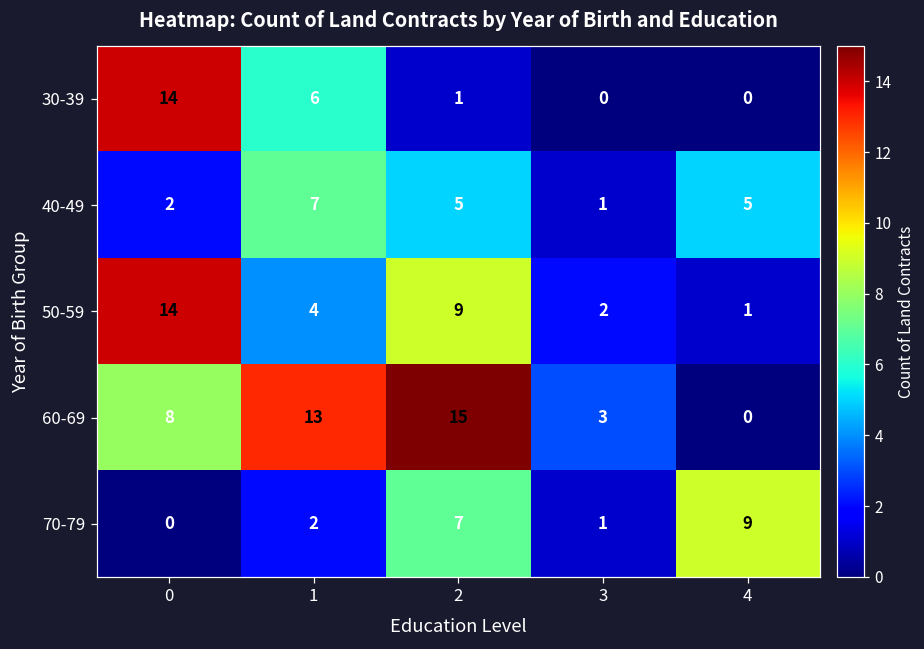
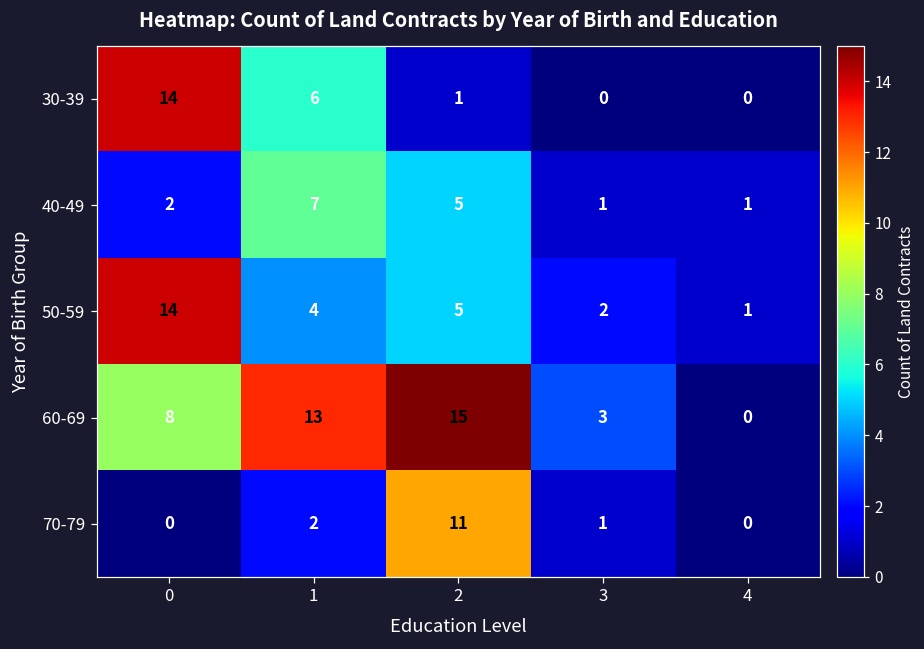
40-49, 4: 5 -> 1
50-59, 2: 9 -> 5
70-79, 2: 7 -> 11
70-79, 4: 9 -> 0
